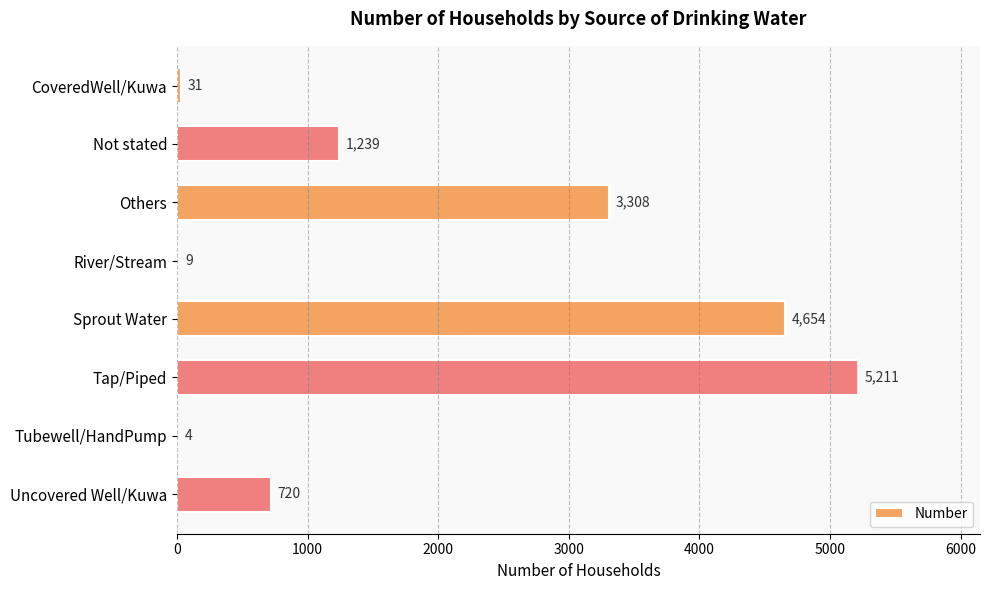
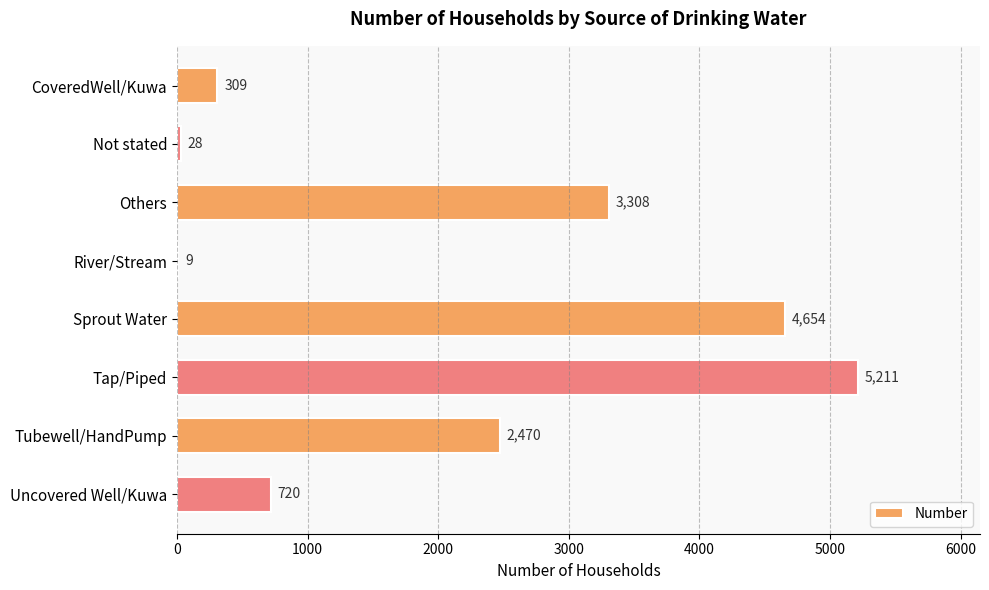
CoveredWell/Kuwa: 31 -> 309
Not stated: 1,239 -> 28
Tubewell/HandPump: 4 -> 2,470
